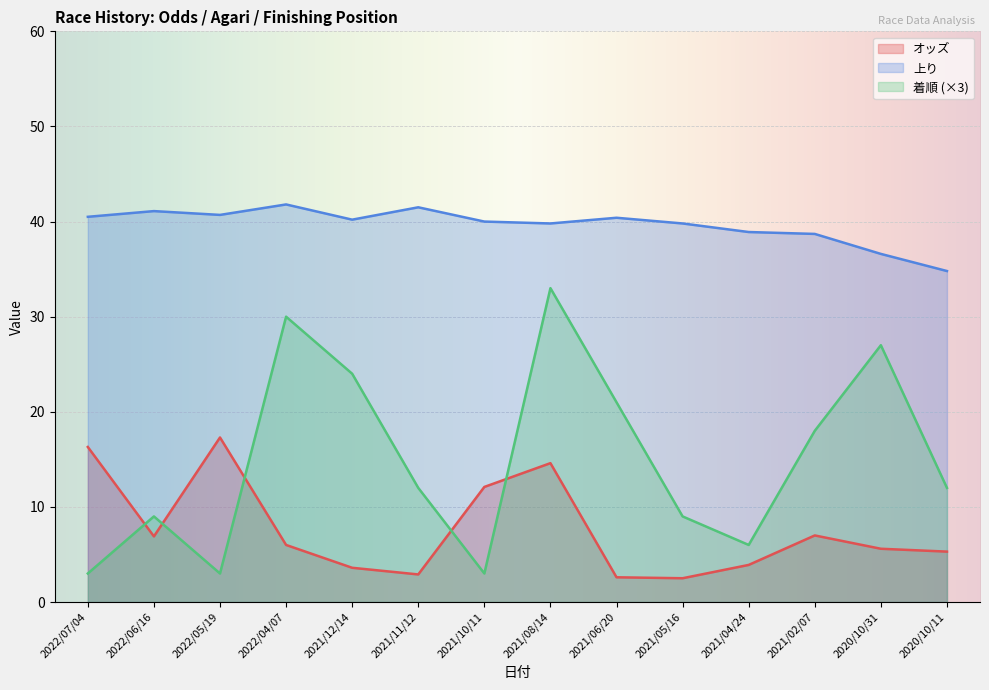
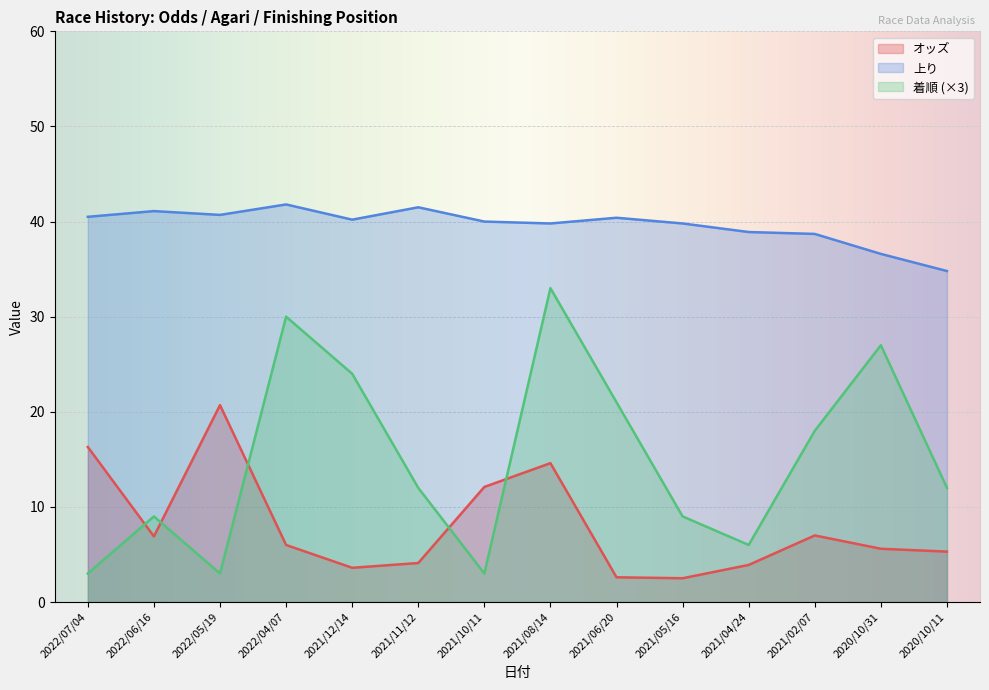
オッズ, 2022/05/19: 17 -> 21
オッズ, 2021/11/12: 3 -> 4
